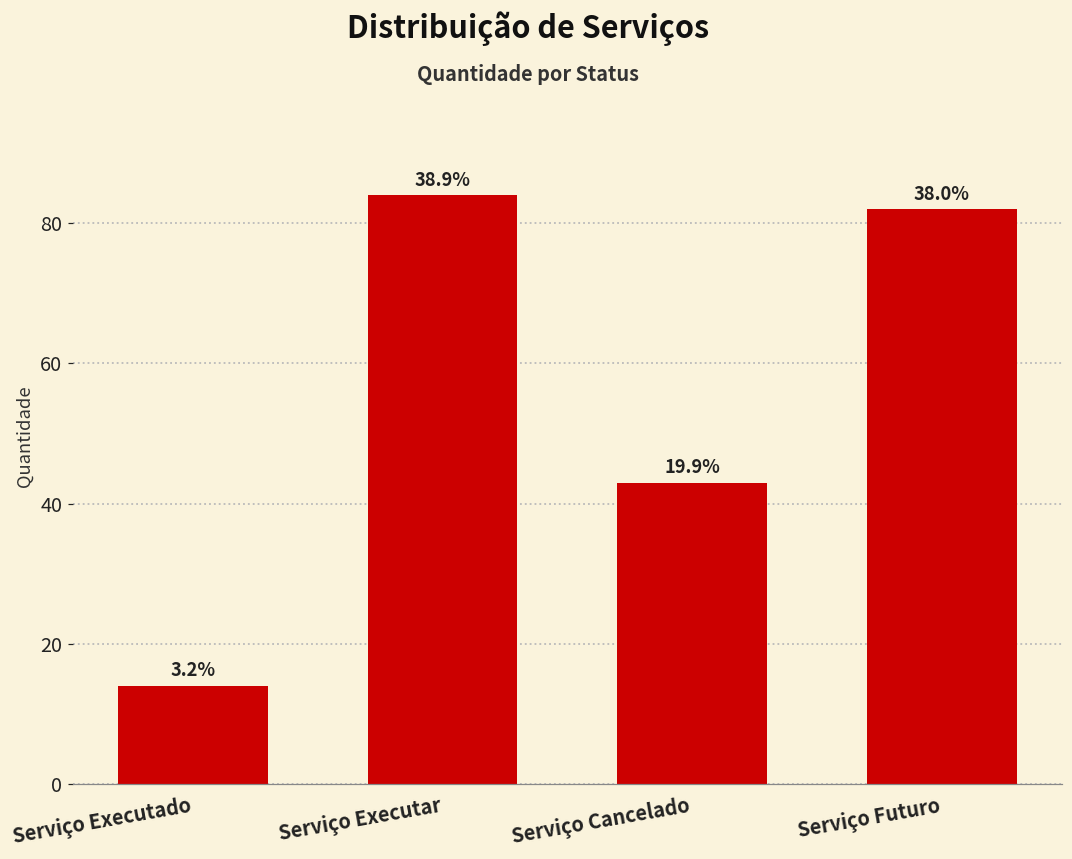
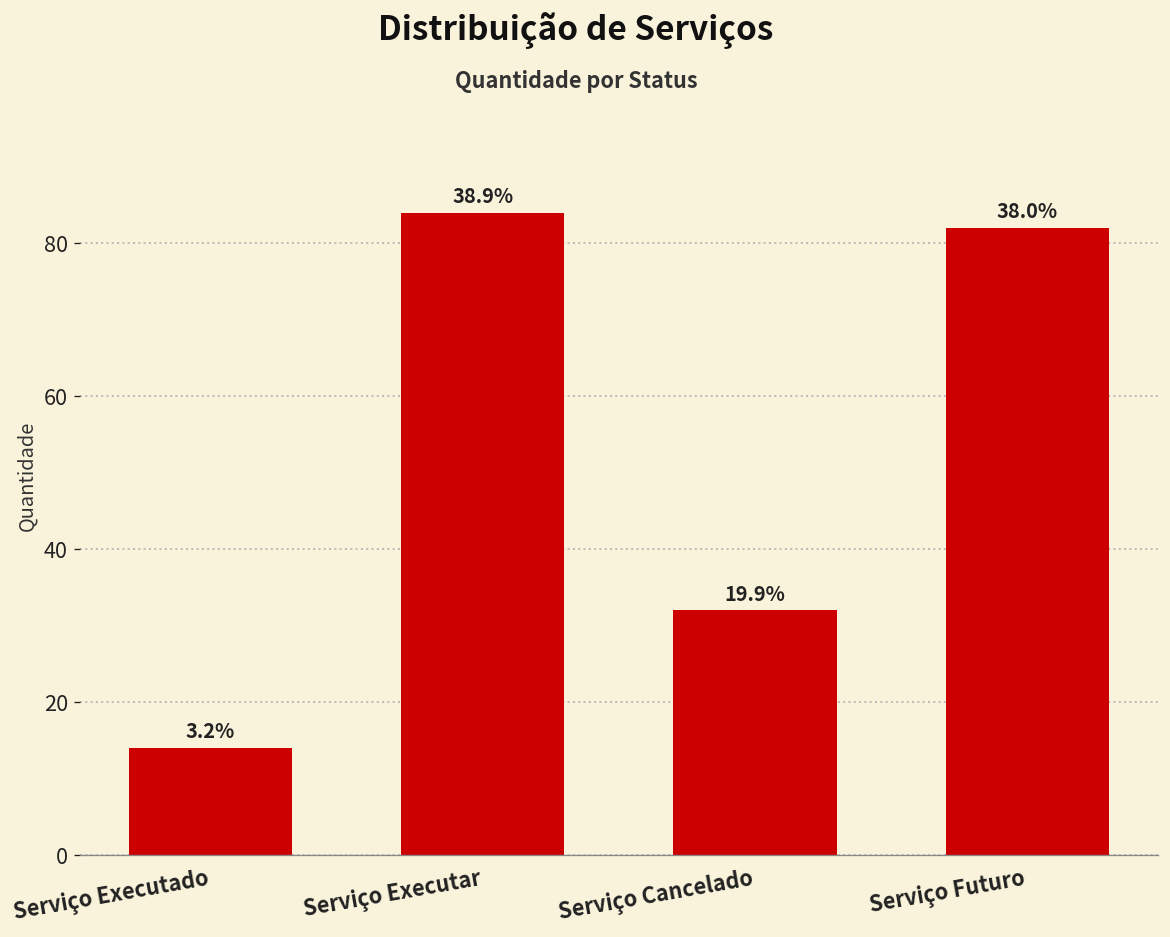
Serviço Cancelado: 43 -> 32
